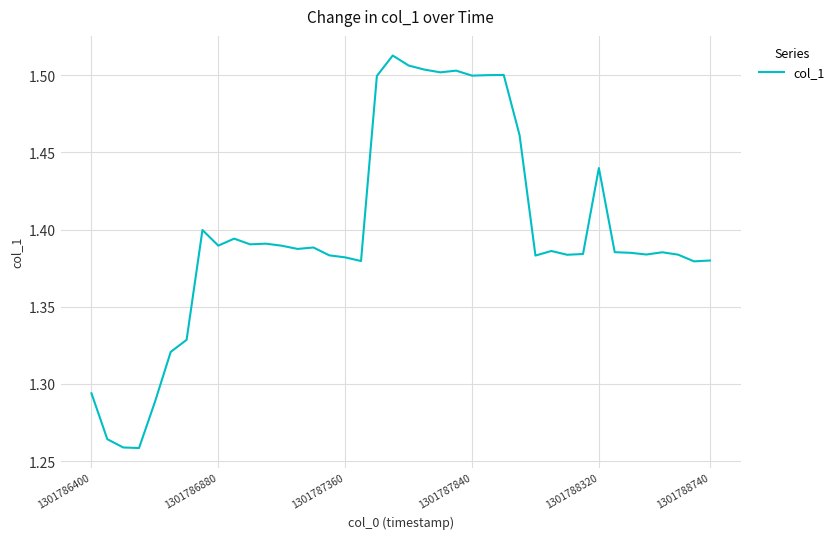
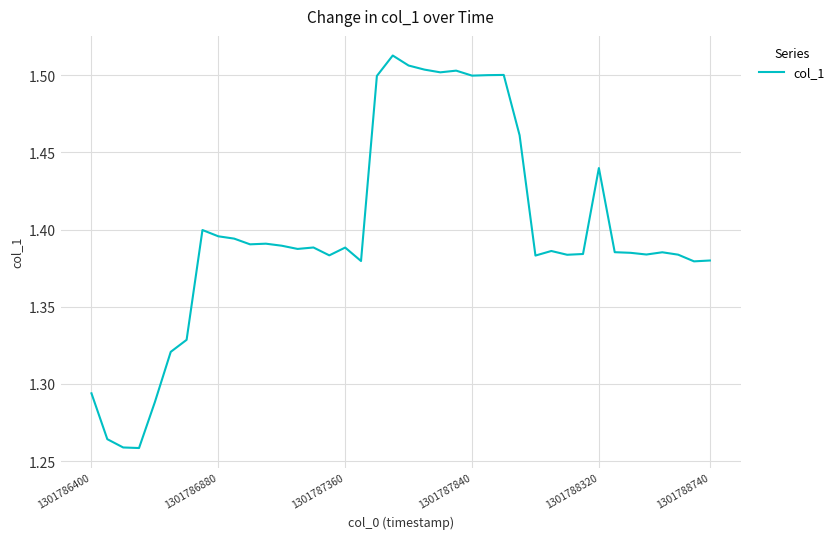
1301786880: 1.390 -> 1.396
1301787360: 1.382 -> 1.388
